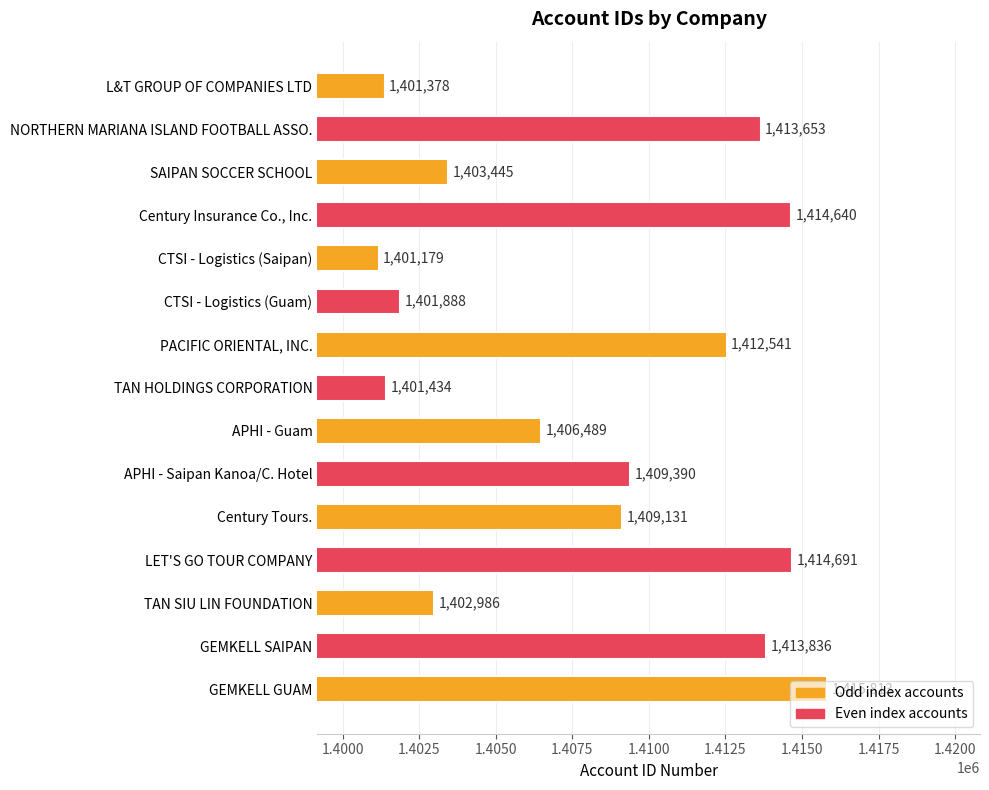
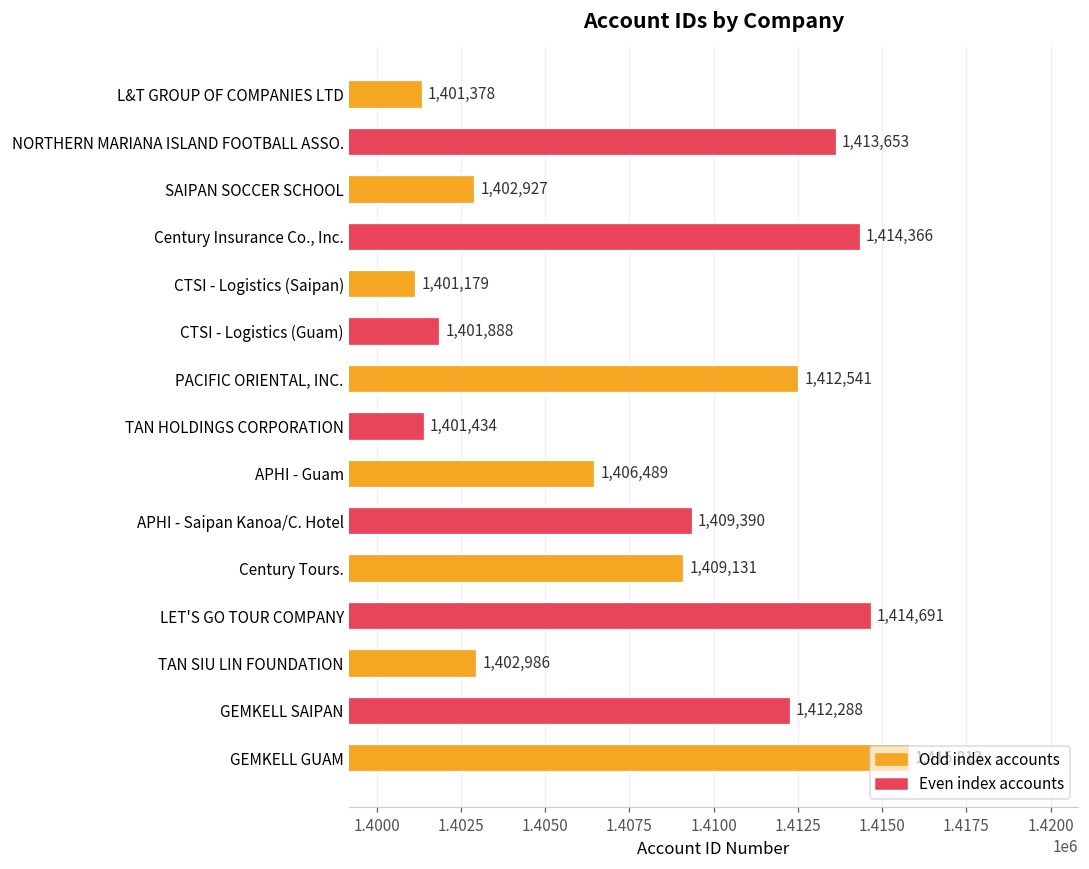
SAIPAN SOCCER SCHOOL: 1,403,445 -> 1,402,927
Century Insurance Co., Inc.: 1,414,640 -> 1,414,366
GEMKELL SAIPAN: 1,413,836 -> 1,412,288
